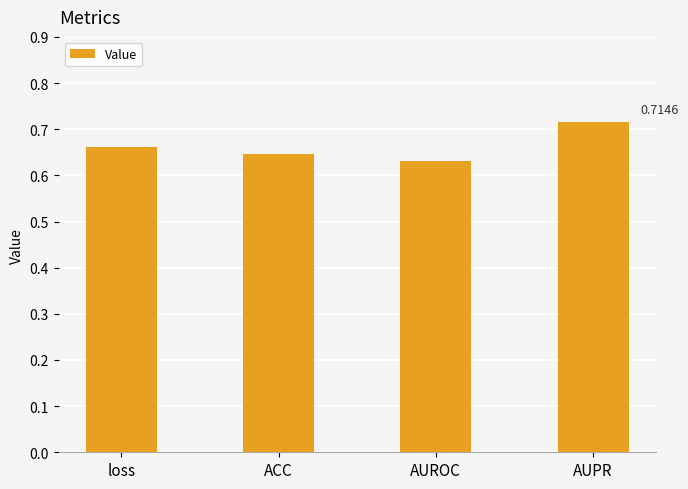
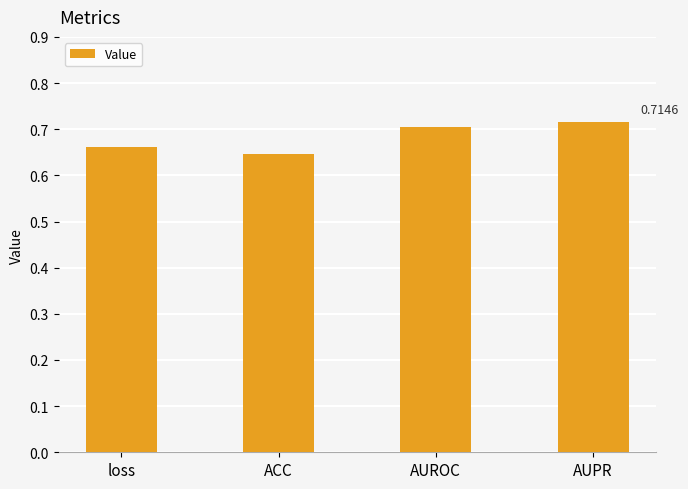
AUROC: 0.63 -> 0.70
